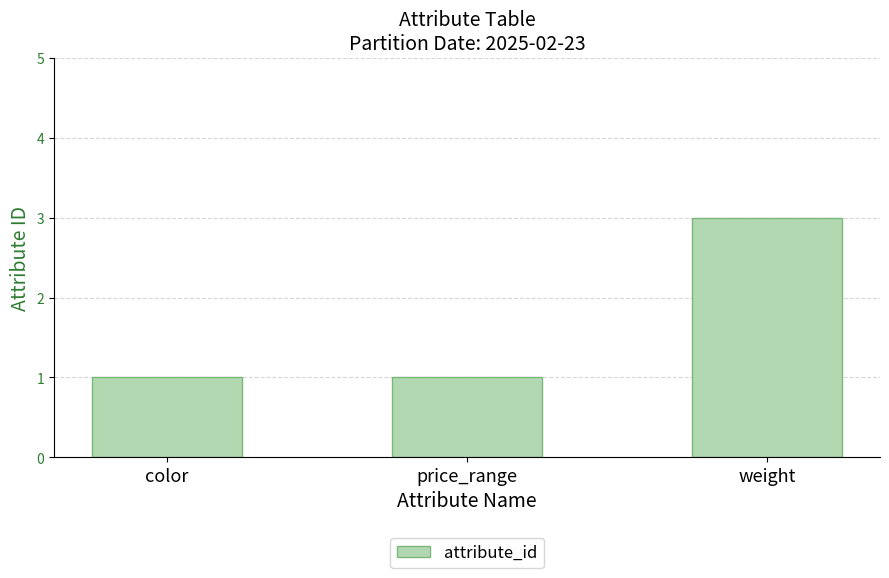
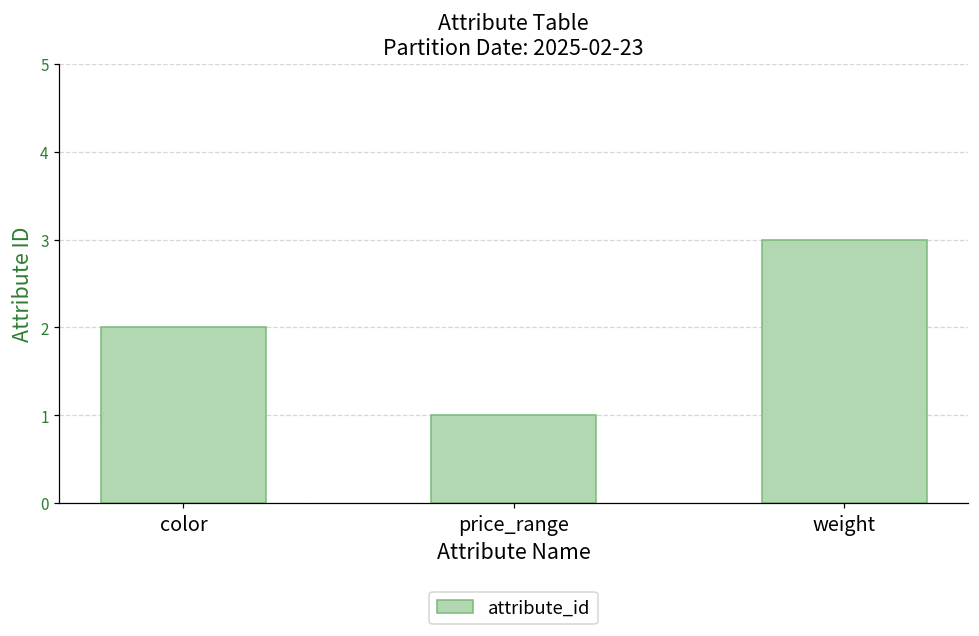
color: 1 -> 2
